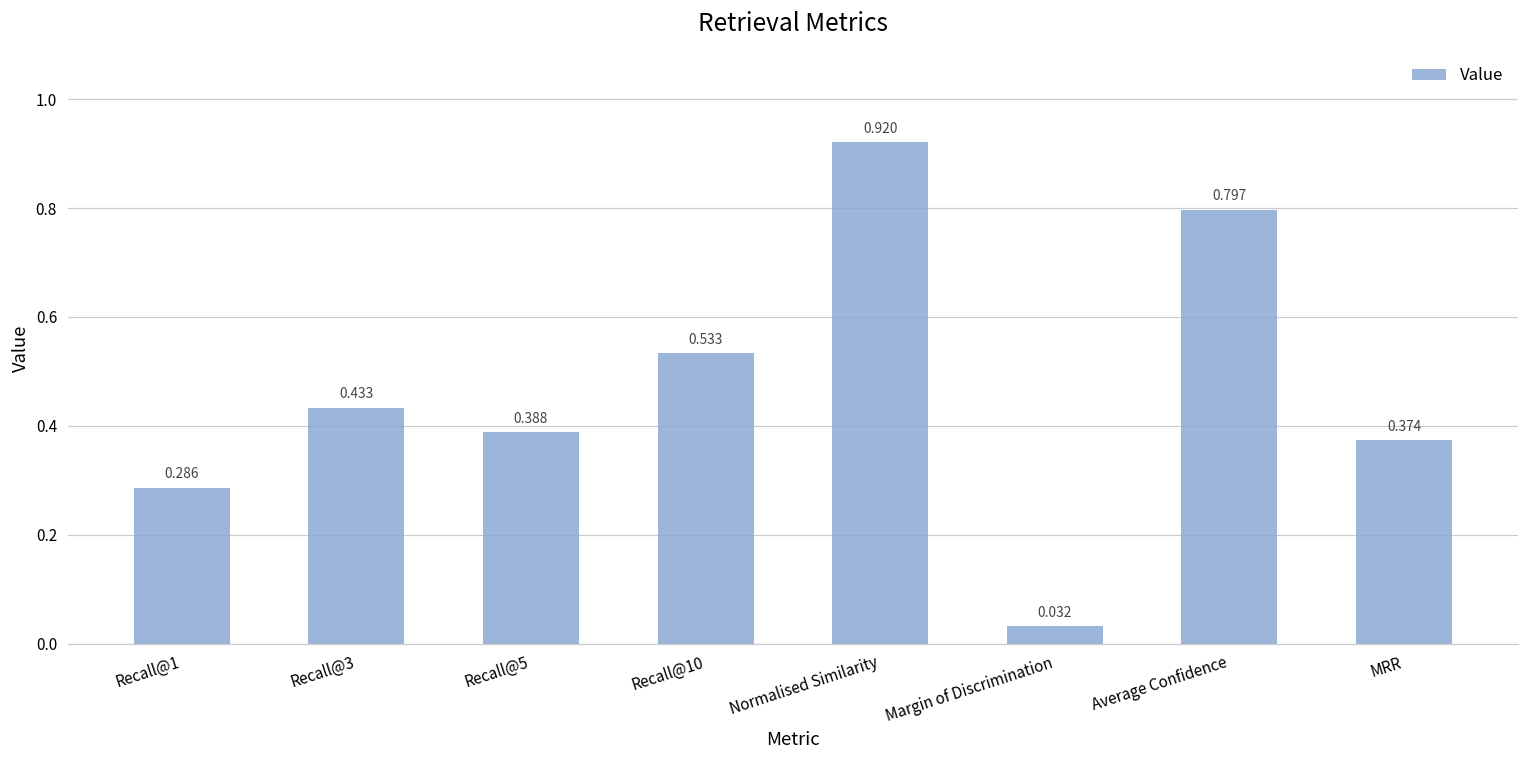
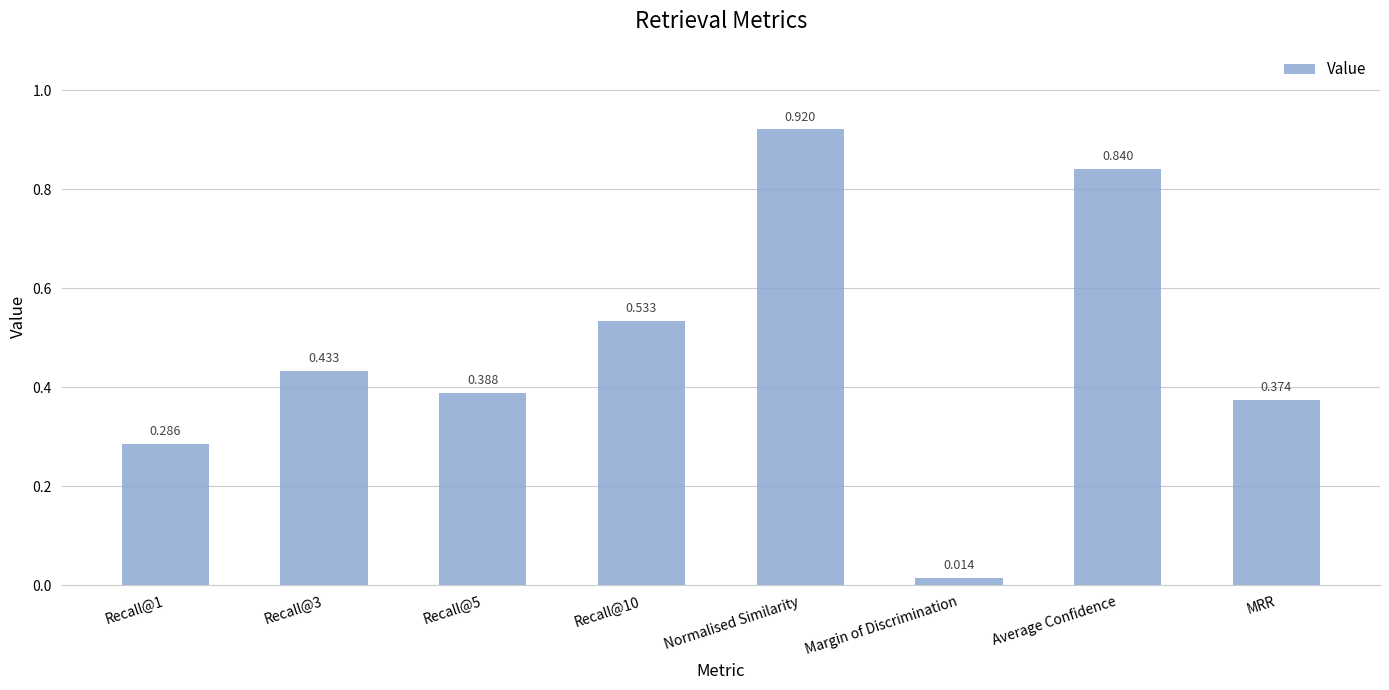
Margin of Discrimination: 0.032 -> 0.014
Average Confidence: 0.797 -> 0.840
